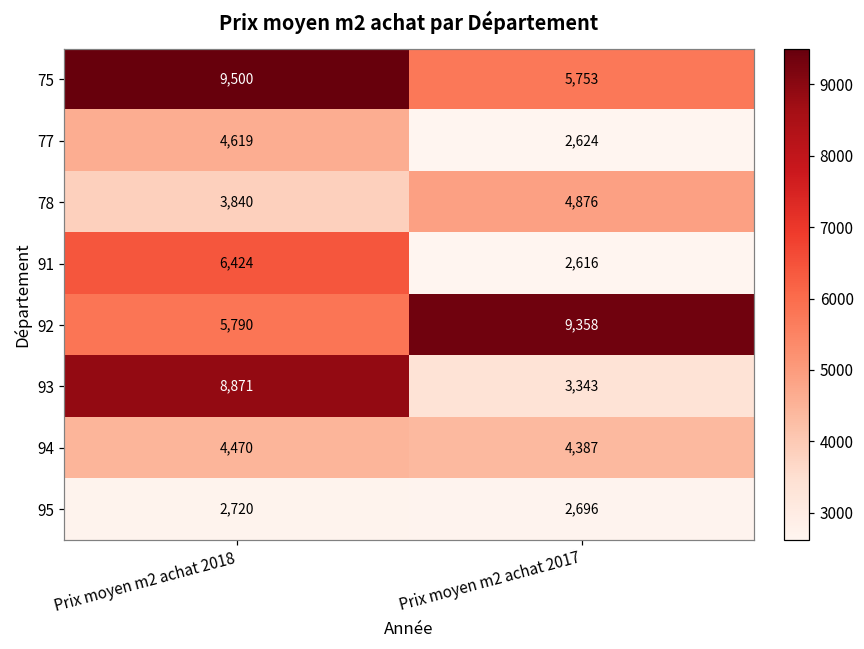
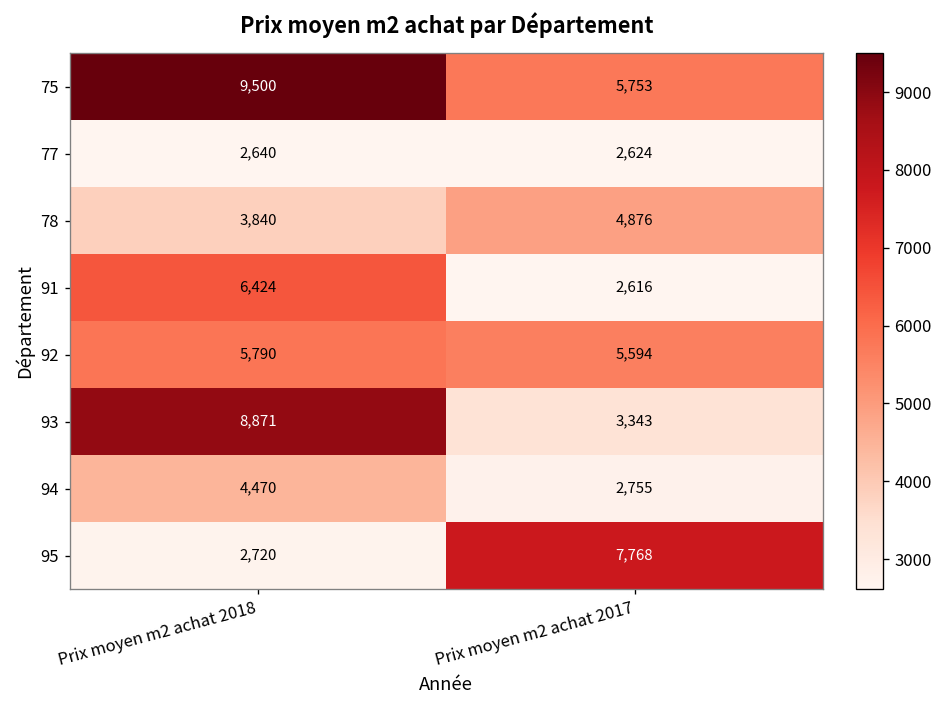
77, Prix moyen m2 achat 2018: 4,619 -> 2,640
92, Prix moyen m2 achat 2017: 9,358 -> 5,594
94, Prix moyen m2 achat 2017: 4,387 -> 2,755
95, Prix moyen m2 achat 2017: 2,696 -> 7,768
